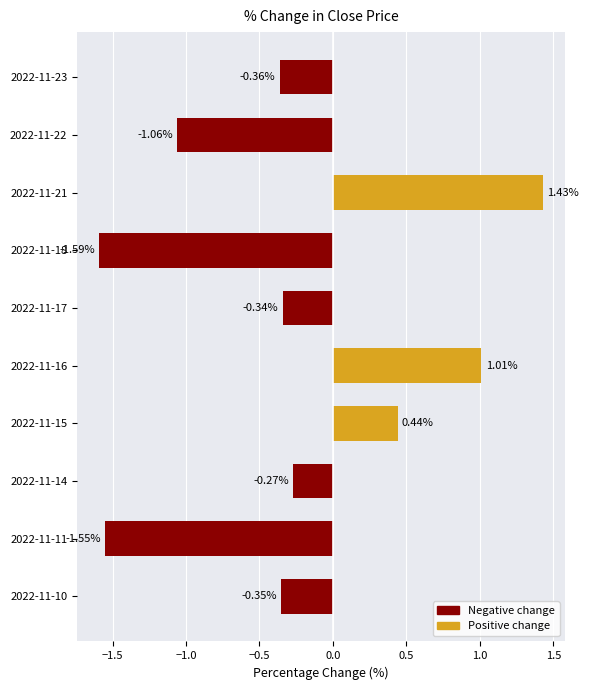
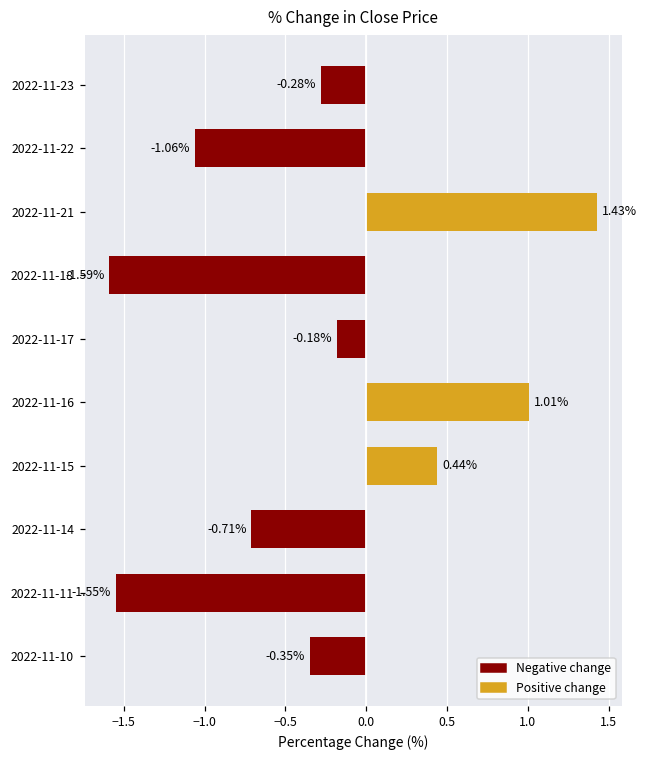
2022-11-23: -0.36% -> -0.28%
2022-11-17: -0.34% -> -0.18%
2022-11-14: -0.27% -> -0.71%
